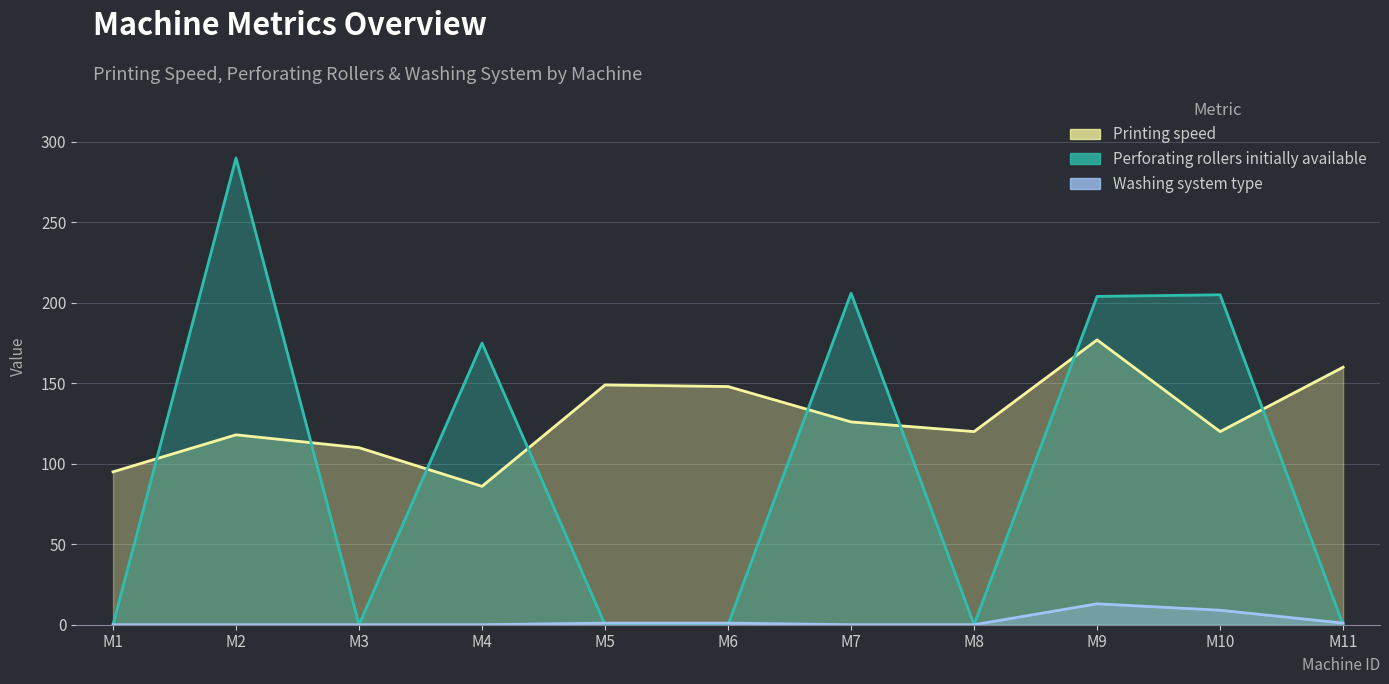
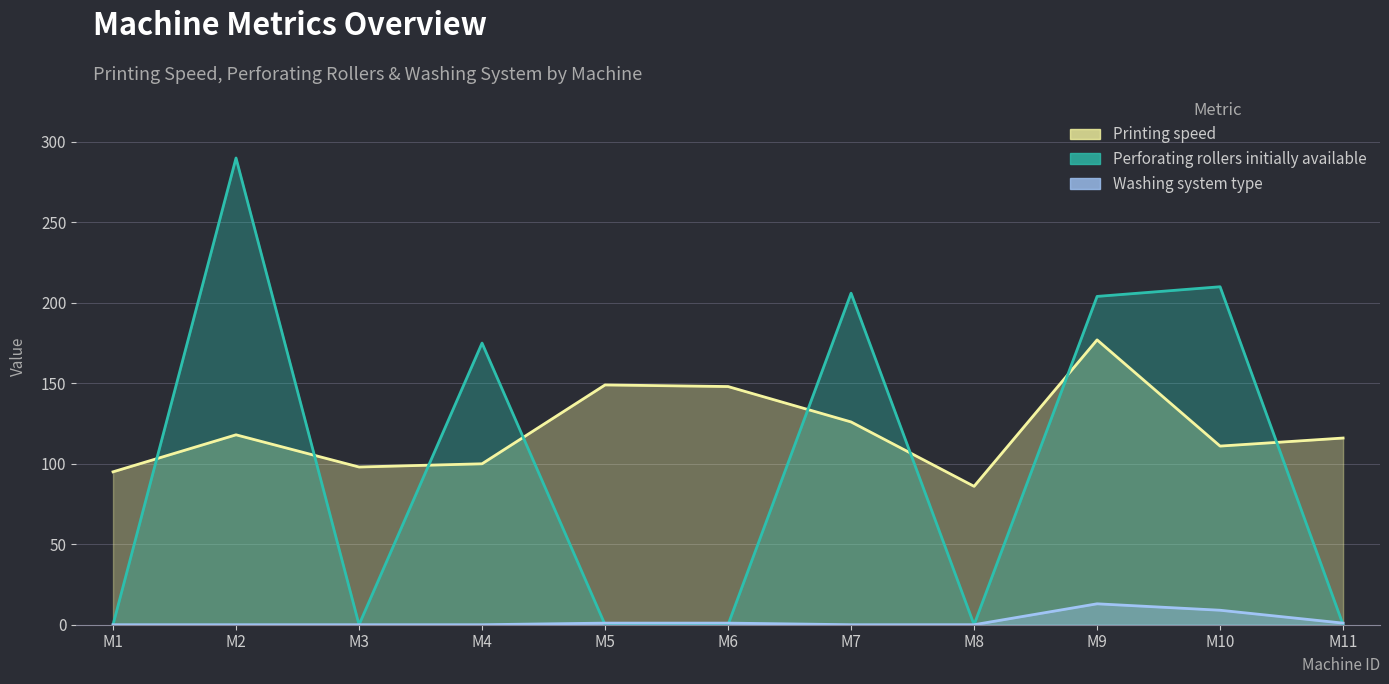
Printing speed, M3: 110 -> 98
Printing speed, M4: 86 -> 100
Printing speed, M8: 120 -> 86
Printing speed, M10: 120 -> 111
Perforating rollers initially available, M10: 205 -> 210
Printing speed, M11: 160 -> 116
